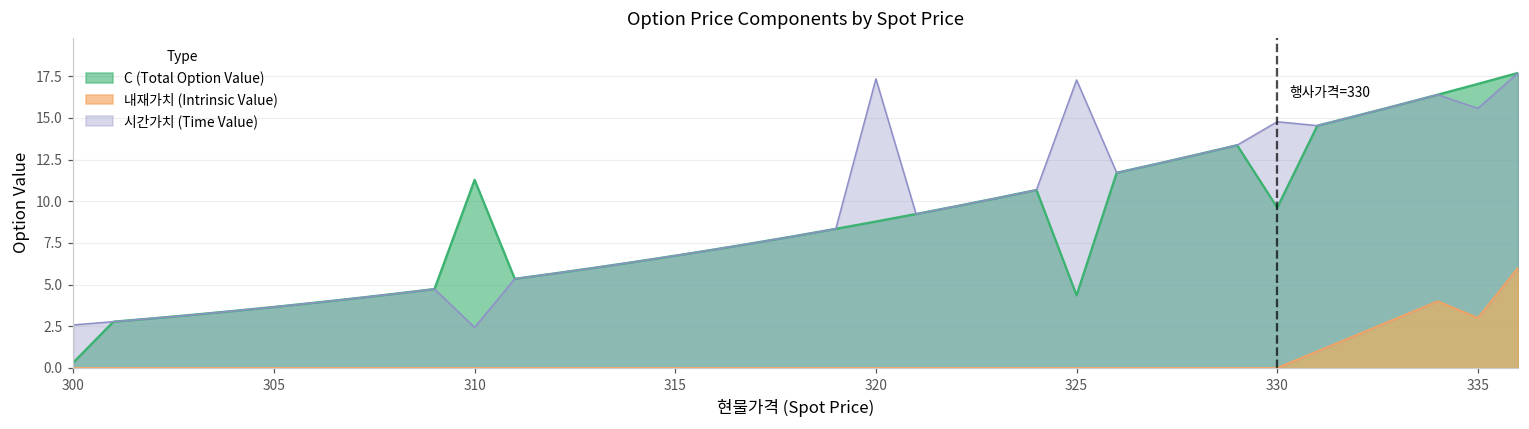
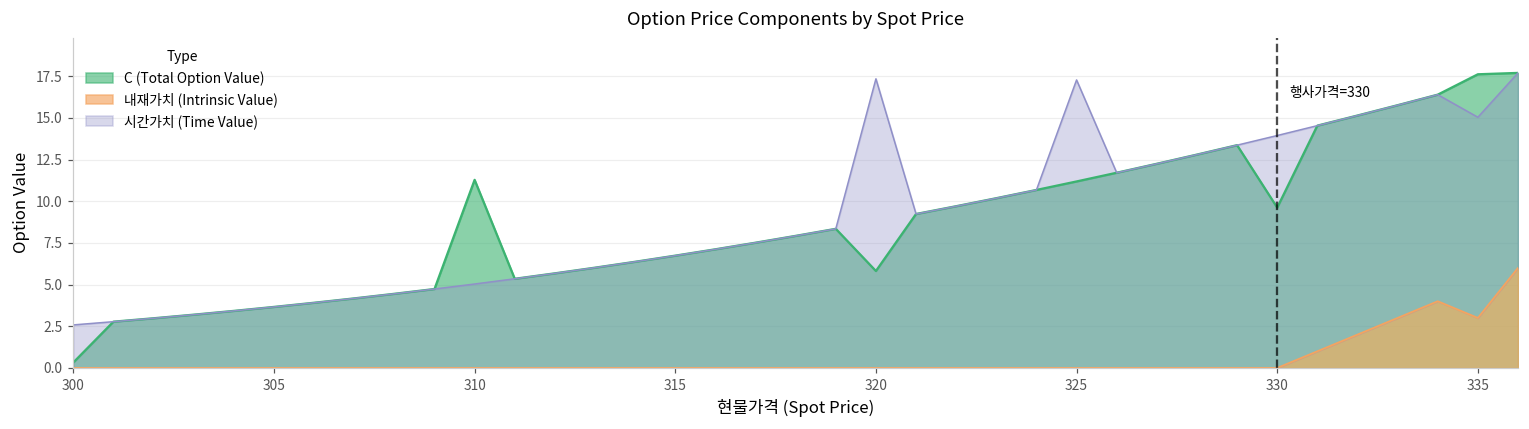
시간가치 (Time Value), 310: 2.4 -> 5.0
C (Total Option Value), 320: 8.8 -> 5.8
C (Total Option Value), 325: 4.4 -> 11.2
시간가치 (Time Value), 330: 14.8 -> 13.9
C (Total Option Value), 335: 17.0 -> 17.6
시간가치 (Time Value), 335: 12.6 -> 12.0
